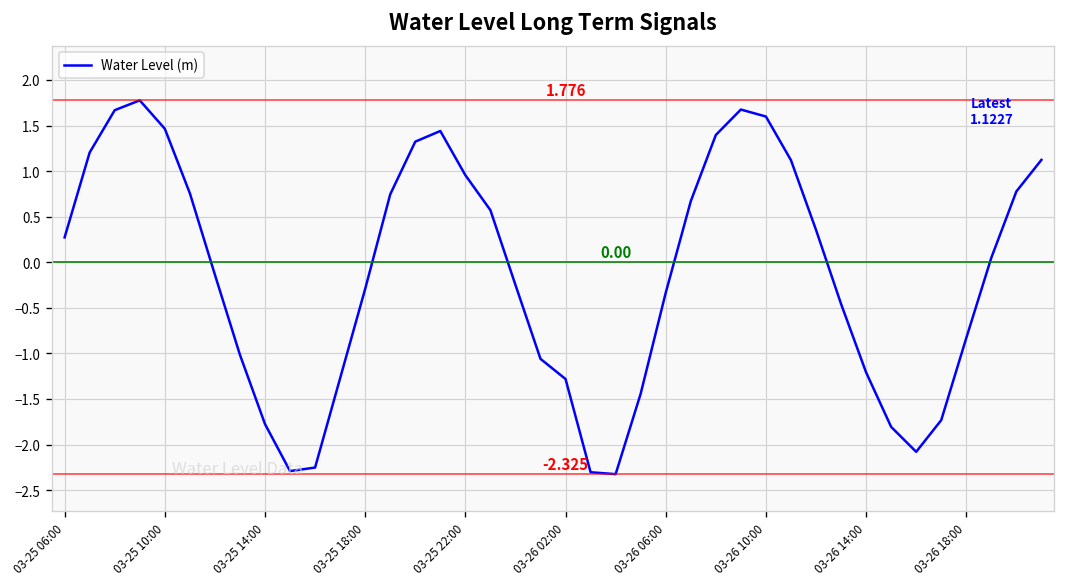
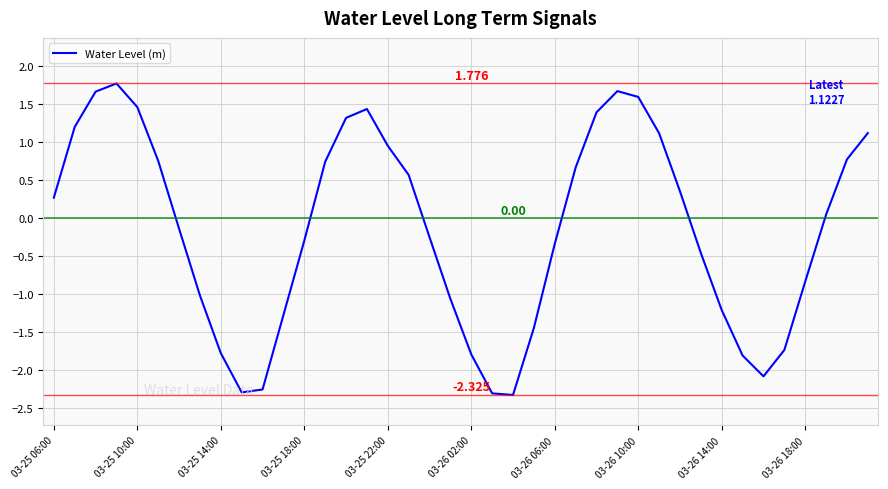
03-26 02:00: -1.3 -> -1.8
